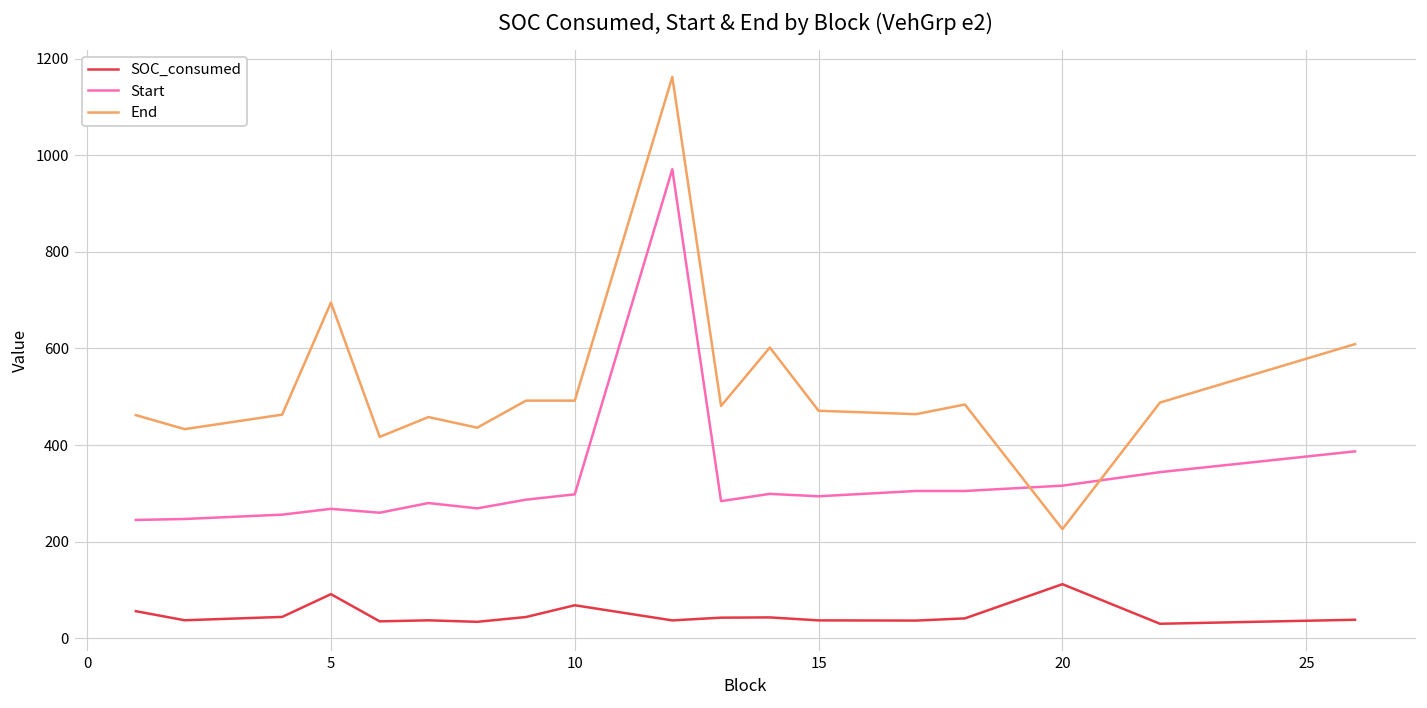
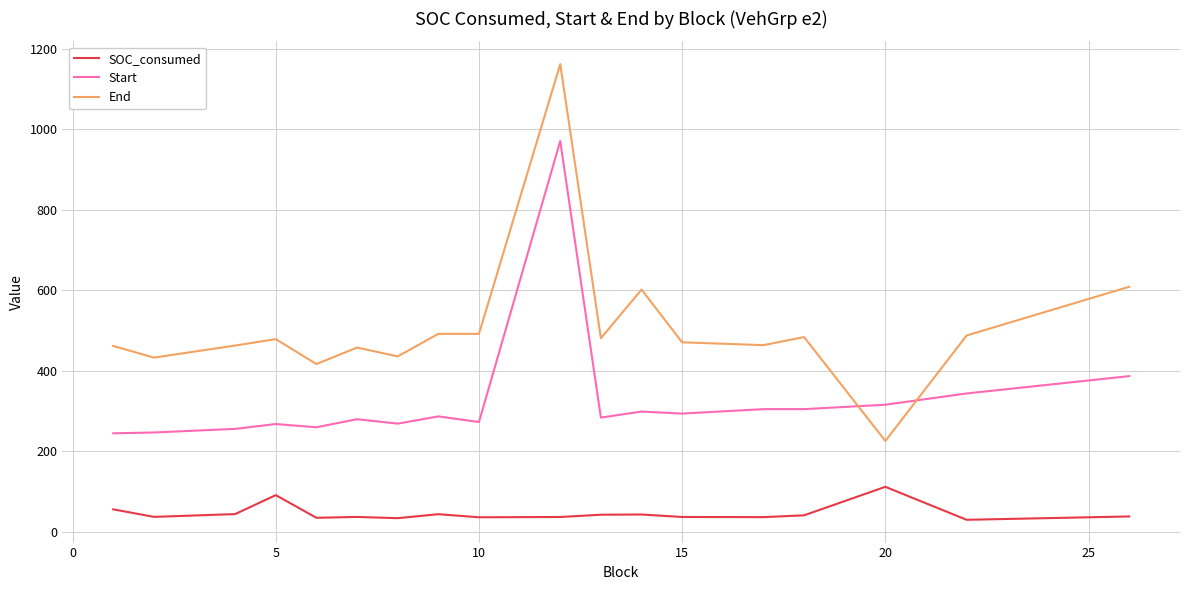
End, 5: 700 -> 480
SOC_consumed, 10: 70 -> 40
Start, 10: 300 -> 270
